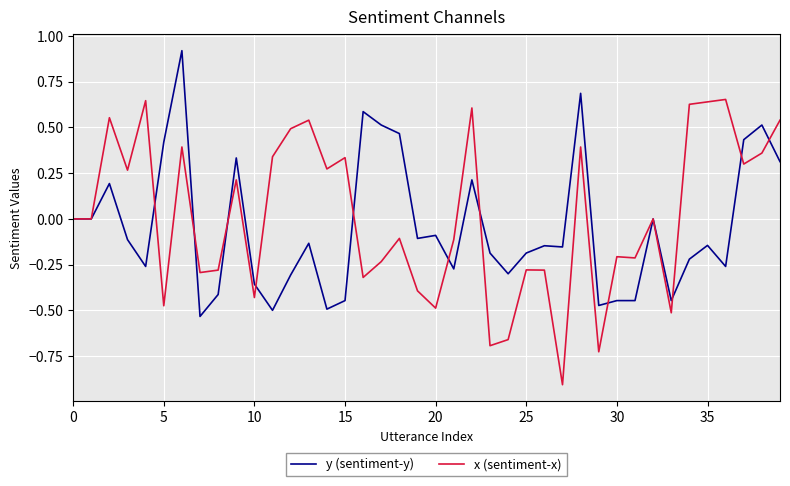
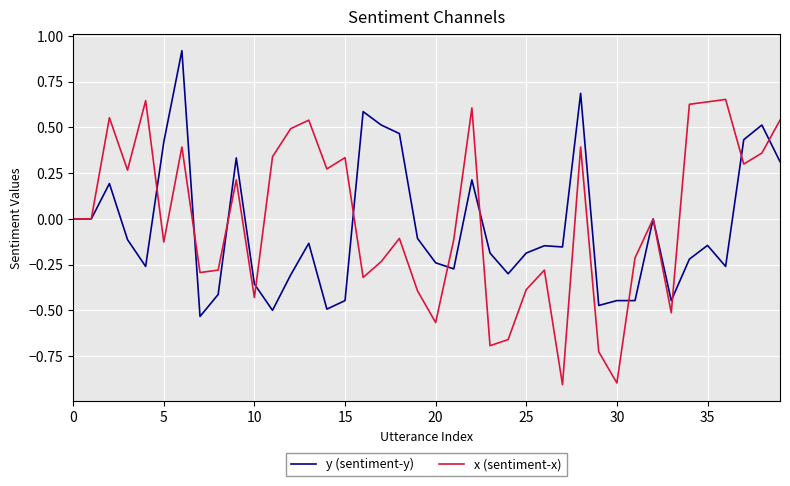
x (sentiment-x), 5: -0.47 -> -0.13
y (sentiment-y), 20: -0.09 -> -0.24
x (sentiment-x), 20: -0.49 -> -0.57
x (sentiment-x), 25: -0.28 -> -0.39
x (sentiment-x), 30: -0.21 -> -0.90
